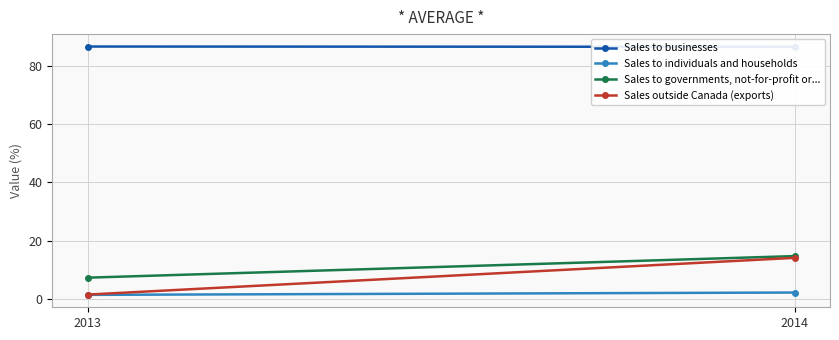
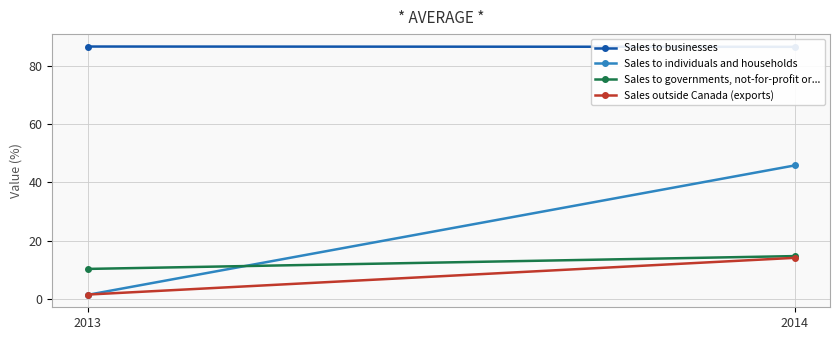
Sales to governments, not-for-profit or..., 2013: 7 -> 10
Sales to individuals and households, 2014: 2 -> 46
